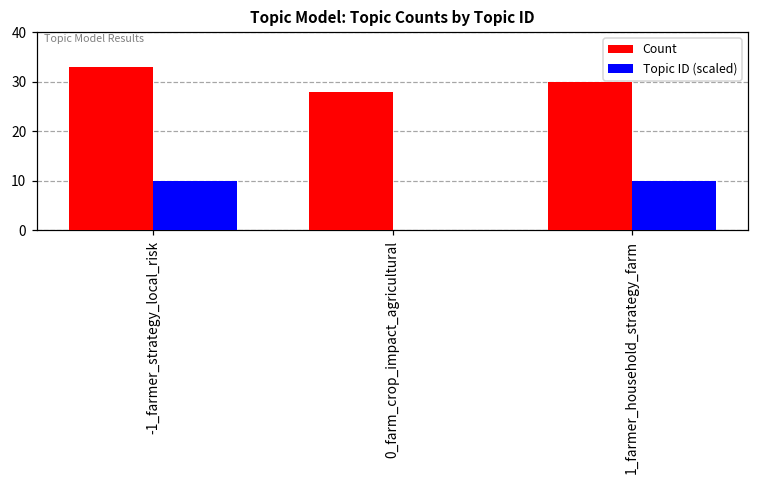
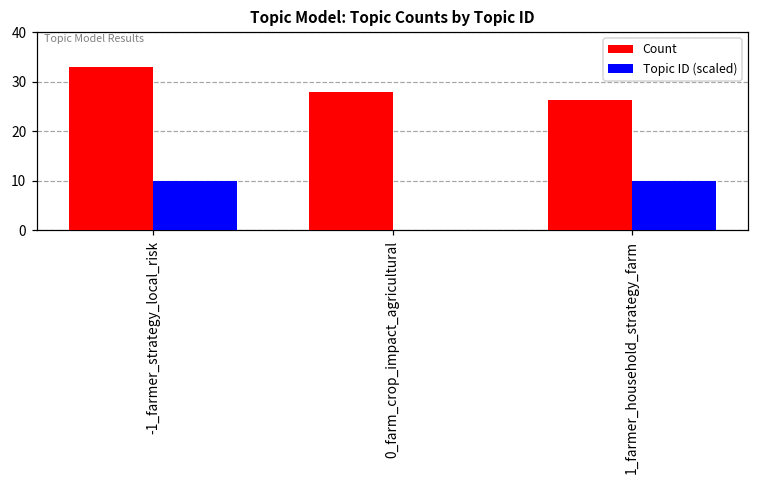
Count, 1_farmer_household_strategy_farm: 30 -> 26
